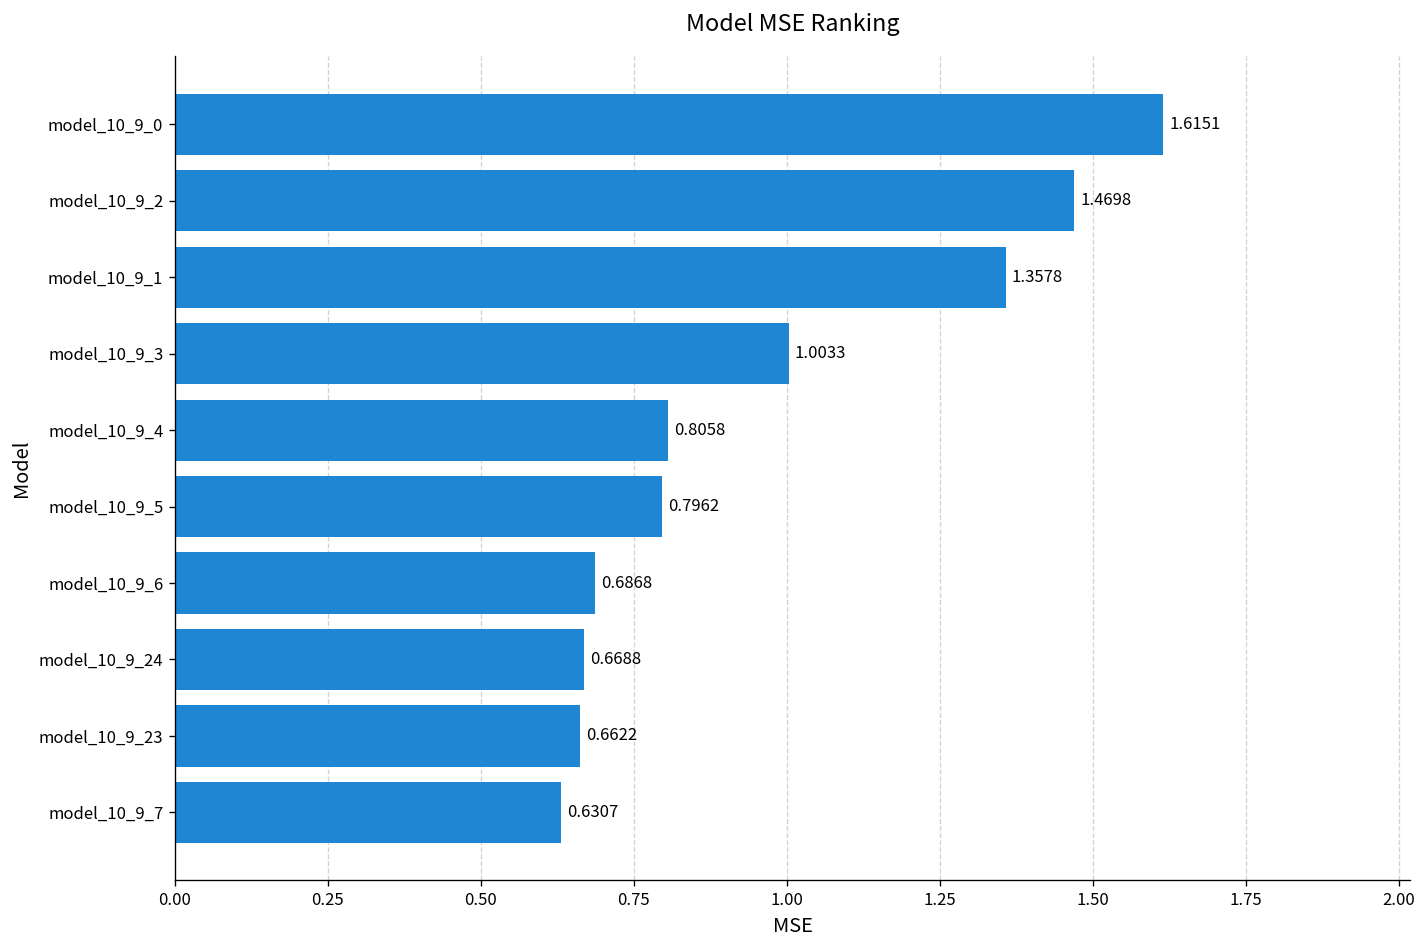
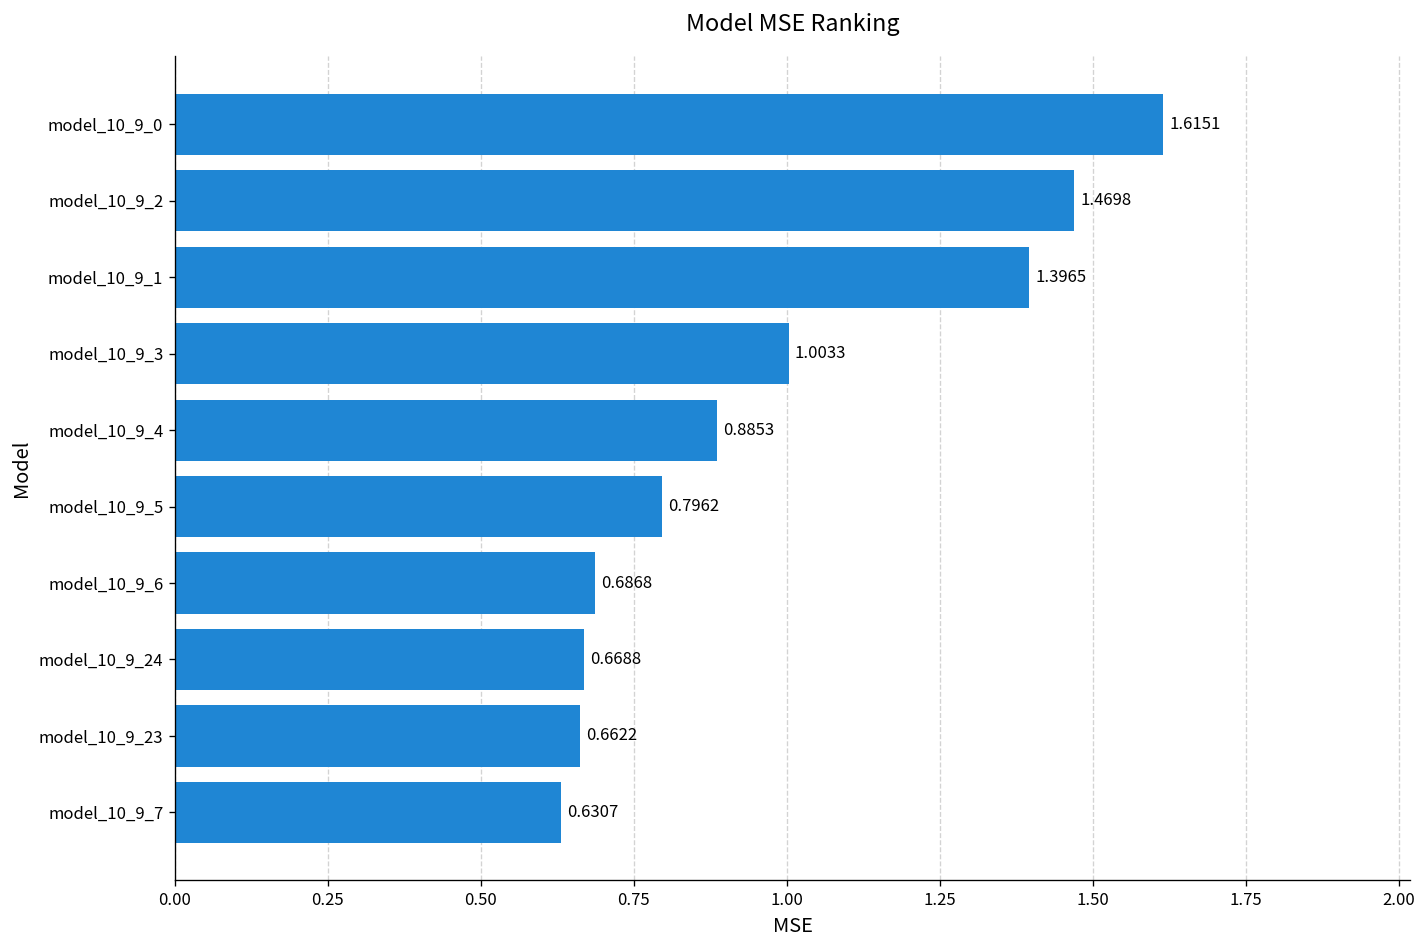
model_10_9_1: 1.3578 -> 1.3965
model_10_9_4: 0.8058 -> 0.8853
